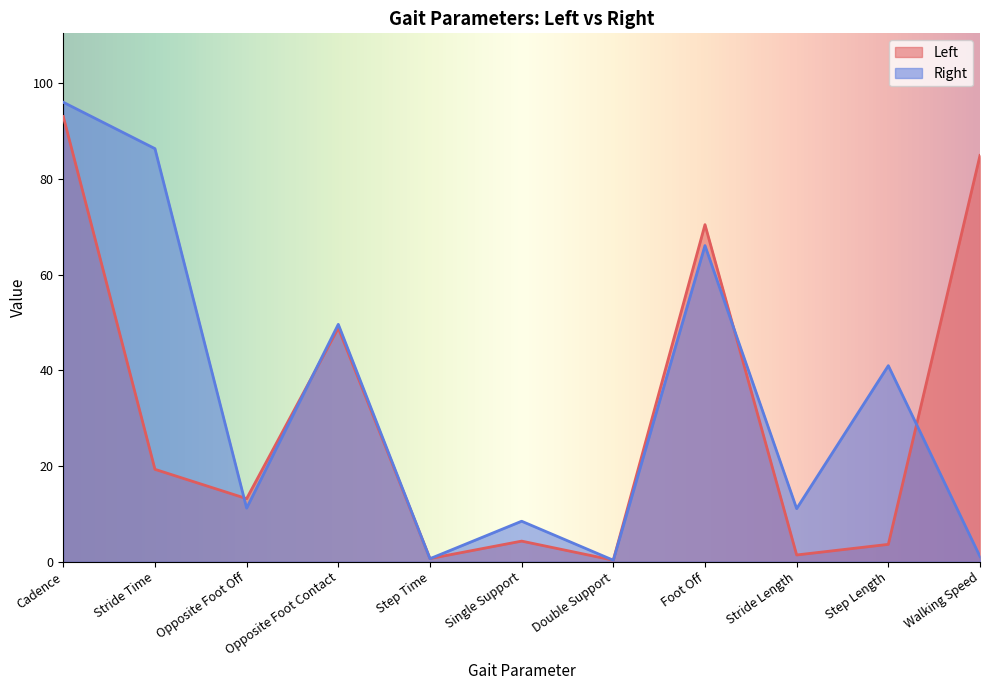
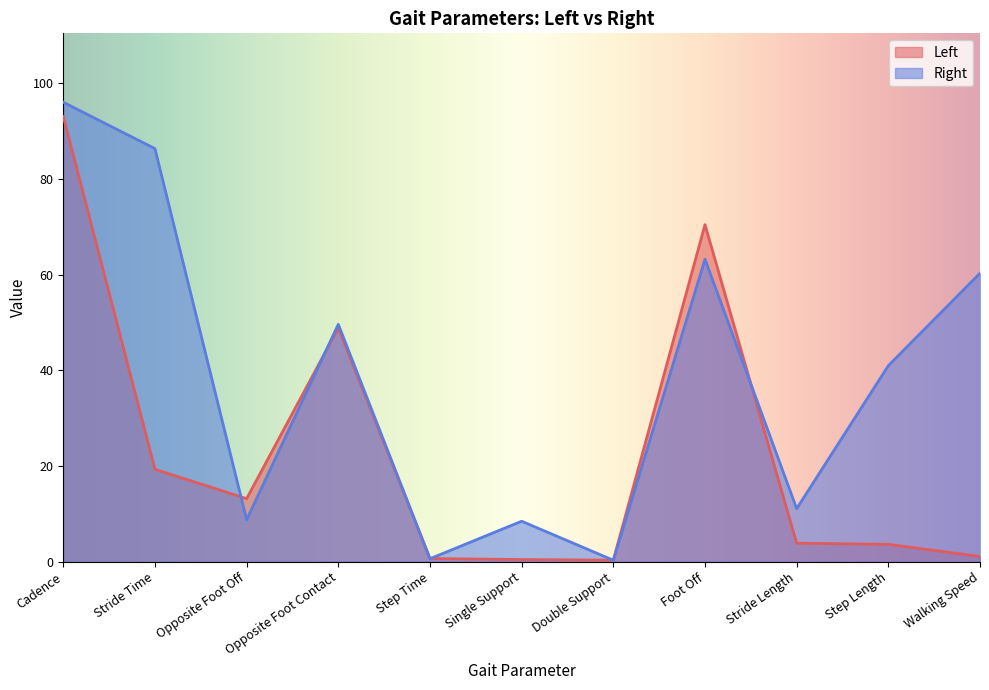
Right, Opposite Foot Off: 11 -> 9
Left, Single Support: 4 -> 0
Right, Foot Off: 66 -> 63
Left, Stride Length: 1 -> 4
Left, Walking Speed: 85 -> 1
Right, Walking Speed: 1 -> 60
